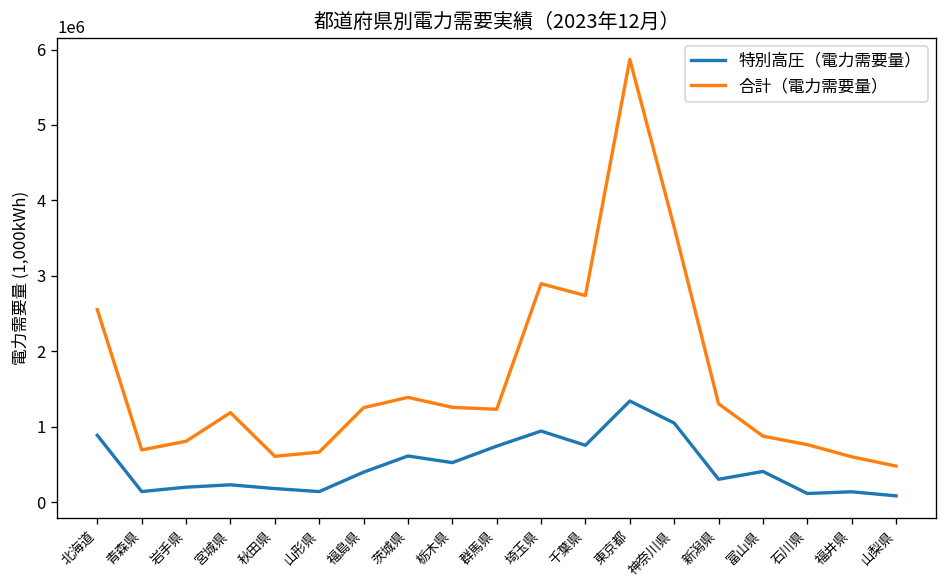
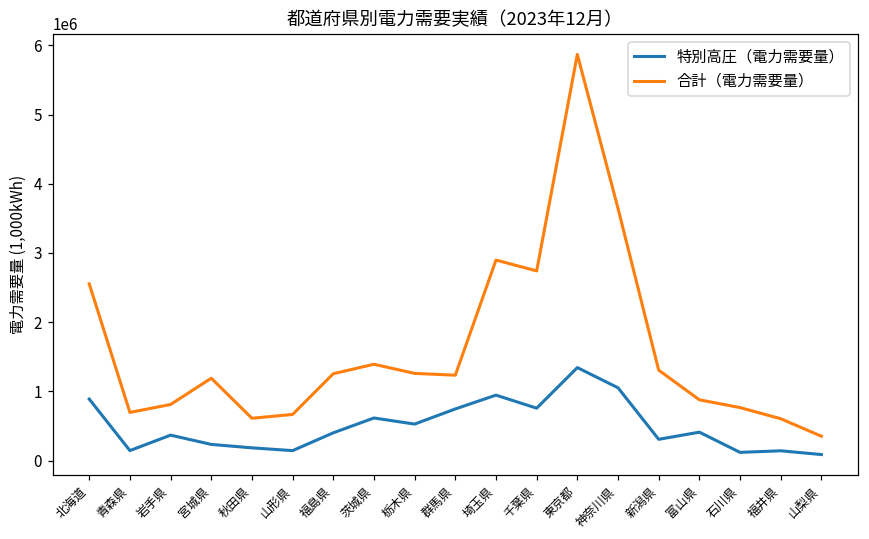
特別高圧（電力需要量）, 岩手県: 200000 -> 400000
合計（電力需要量）, 山梨県: 500000 -> 400000
